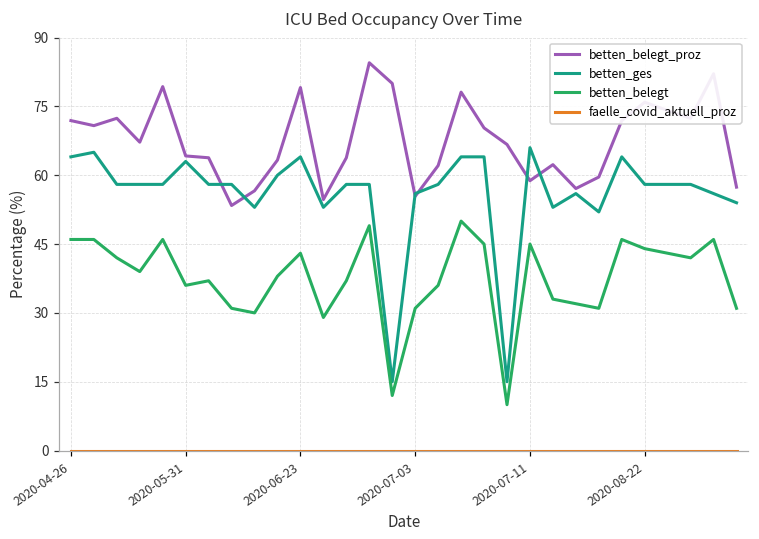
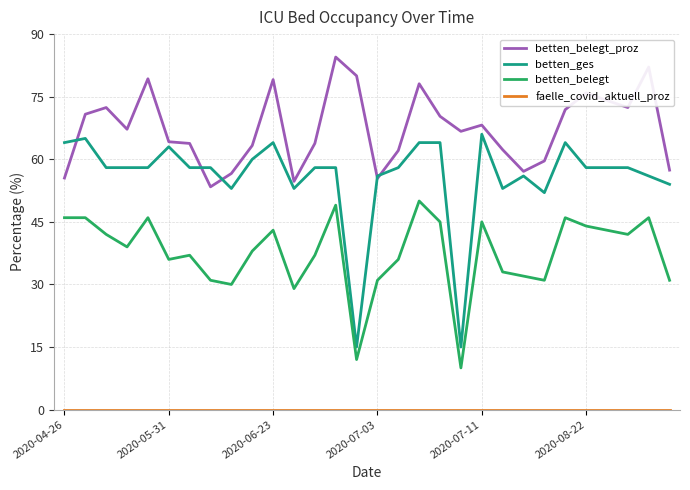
betten_belegt_proz, 2020-04-26: 72 -> 56
betten_belegt_proz, 2020-07-11: 59 -> 68
